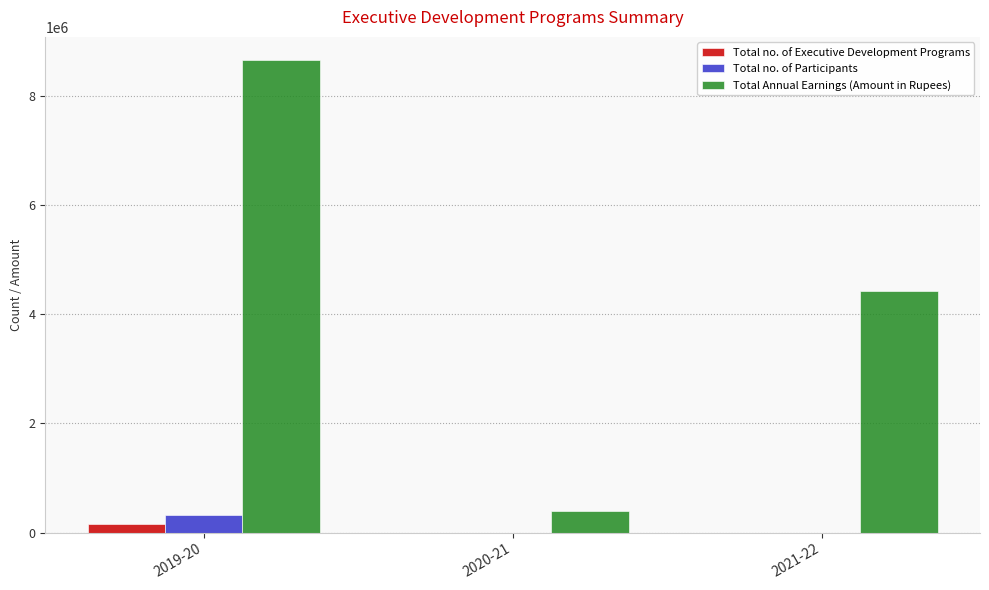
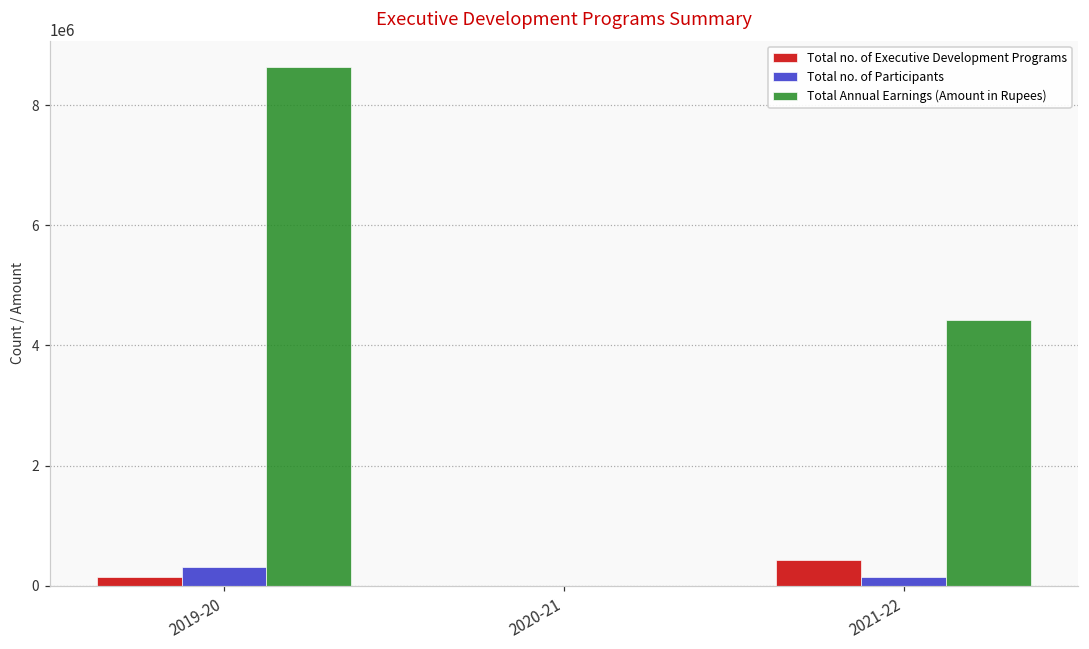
Total Annual Earnings (Amount in Rupees), 2020-21: 400000 -> 0
Total no. of Executive Development Programs, 2021-22: 0 -> 400000
Total no. of Participants, 2021-22: 0 -> 200000
